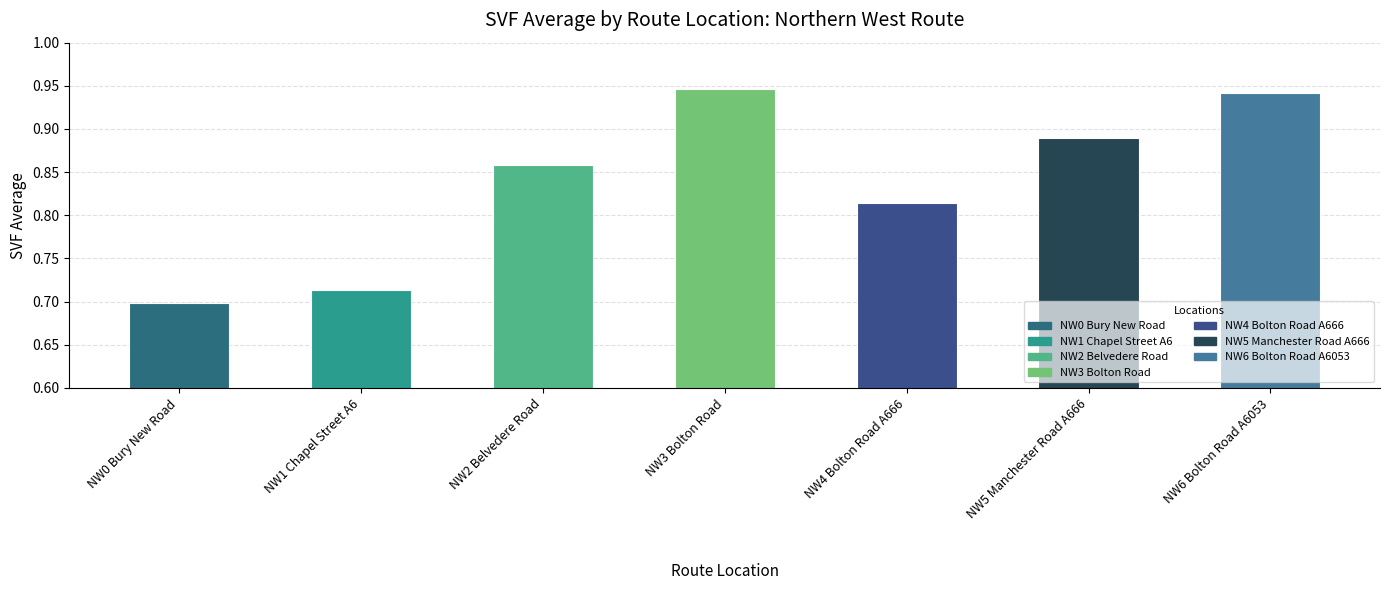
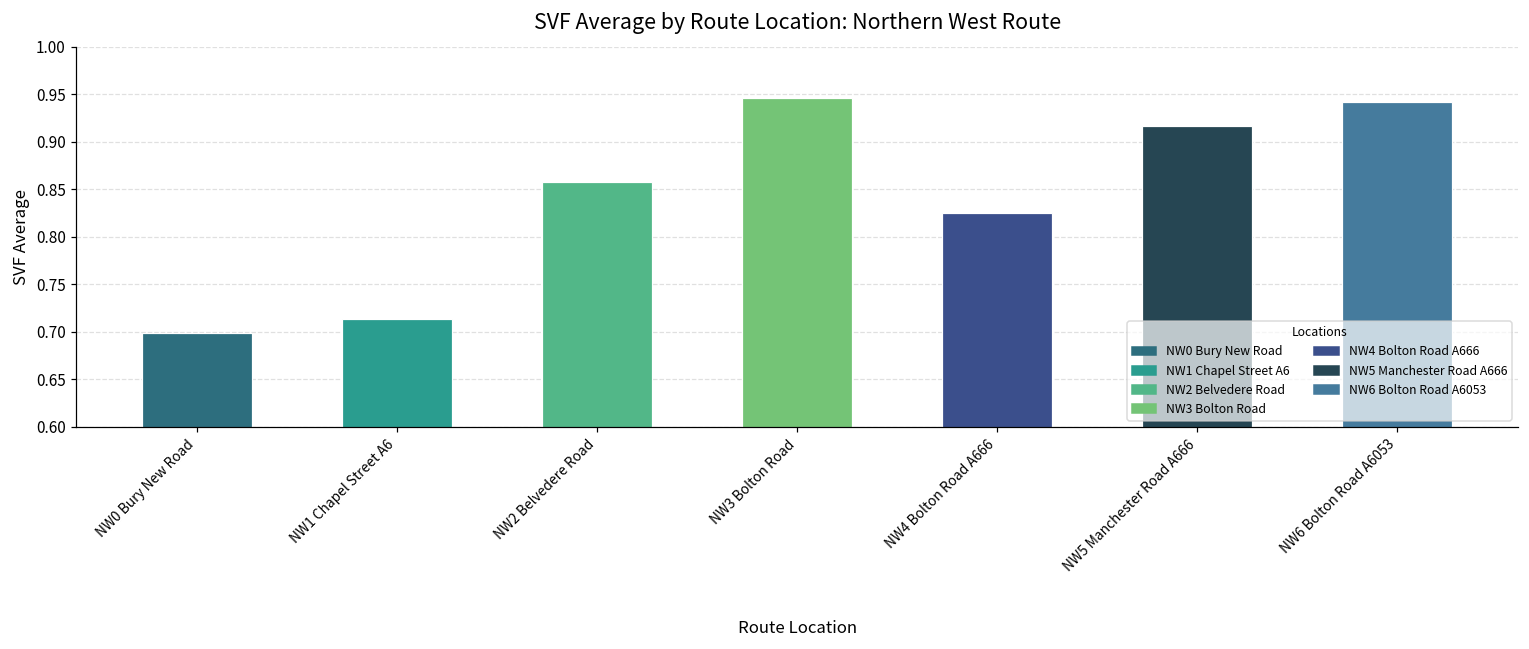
NW4 Bolton Road A666: 0.81 -> 0.83
NW5 Manchester Road A666: 0.89 -> 0.92
